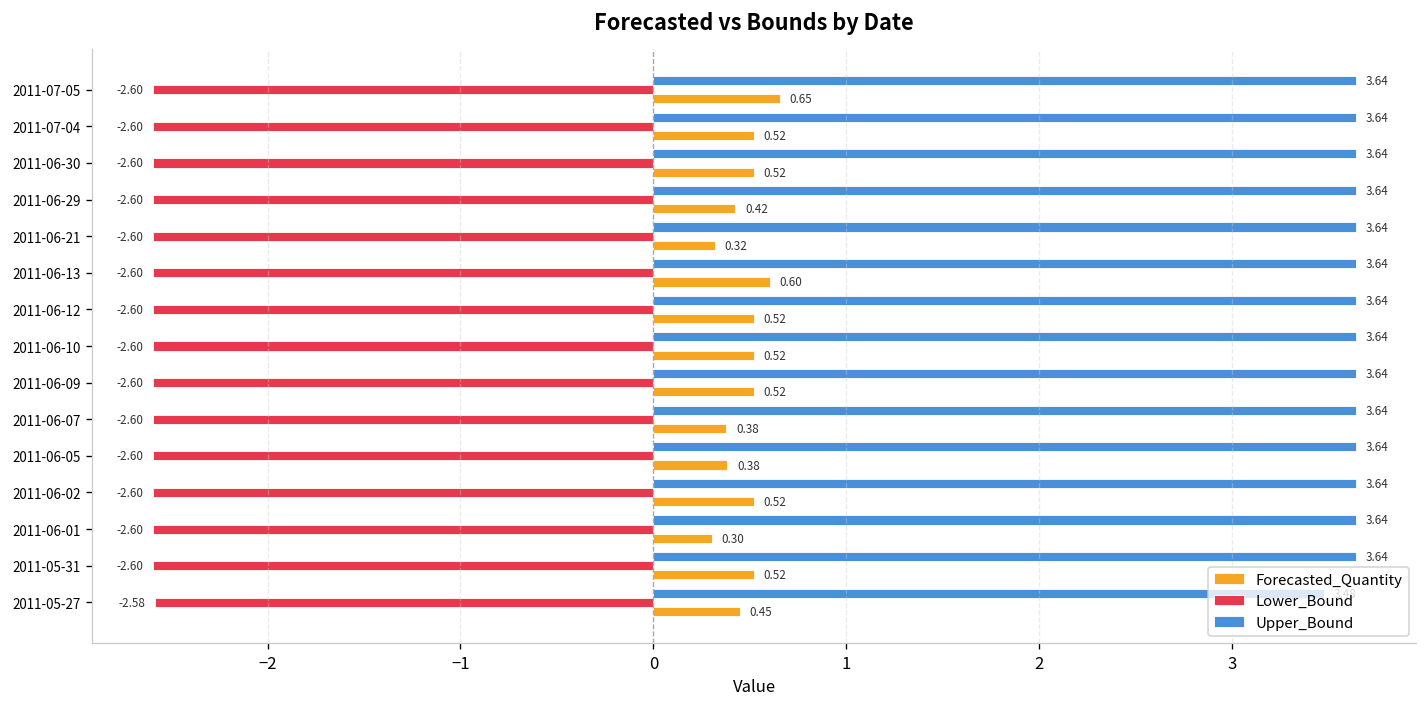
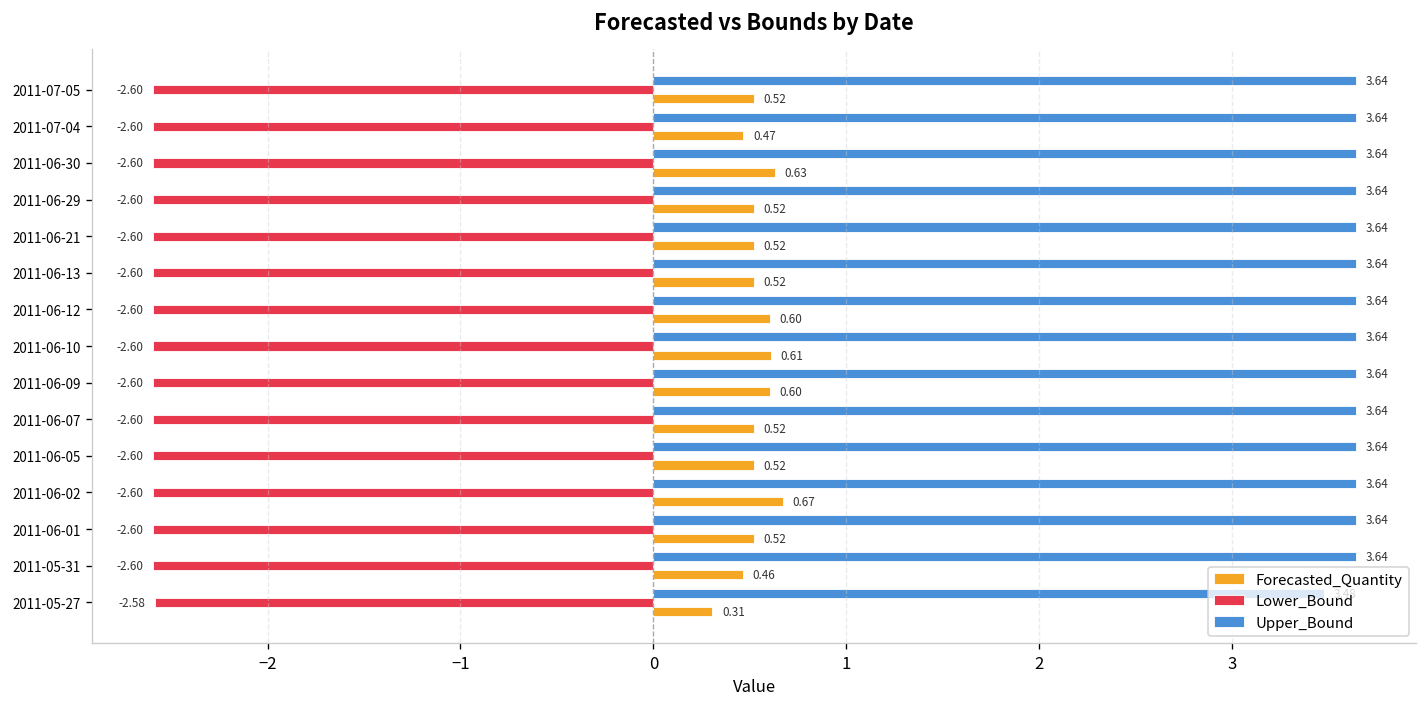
Forecasted_Quantity, 2011-07-05: 0.65 -> 0.52
Forecasted_Quantity, 2011-07-04: 0.52 -> 0.47
Forecasted_Quantity, 2011-06-30: 0.52 -> 0.63
Forecasted_Quantity, 2011-06-29: 0.42 -> 0.52
Forecasted_Quantity, 2011-06-21: 0.32 -> 0.52
Forecasted_Quantity, 2011-06-13: 0.60 -> 0.52
Forecasted_Quantity, 2011-06-12: 0.52 -> 0.60
Forecasted_Quantity, 2011-06-10: 0.52 -> 0.61
Forecasted_Quantity, 2011-06-09: 0.52 -> 0.60
Forecasted_Quantity, 2011-06-07: 0.38 -> 0.52
Forecasted_Quantity, 2011-06-05: 0.38 -> 0.52
Forecasted_Quantity, 2011-06-02: 0.52 -> 0.67
Forecasted_Quantity, 2011-06-01: 0.30 -> 0.52
Forecasted_Quantity, 2011-05-31: 0.52 -> 0.46
Forecasted_Quantity, 2011-05-27: 0.45 -> 0.31
